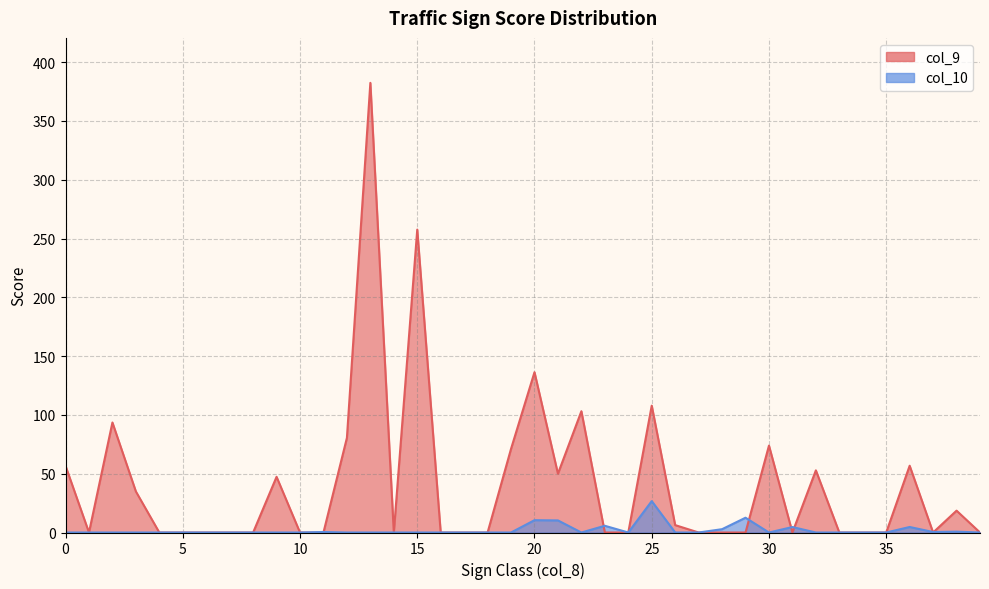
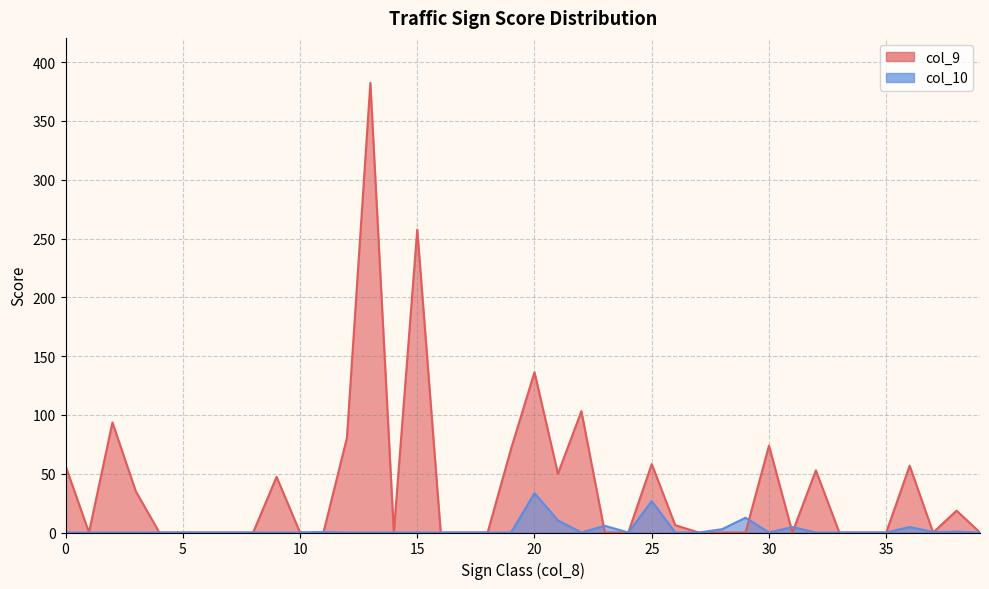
col_10, 20: 10 -> 34
col_9, 25: 108 -> 58
